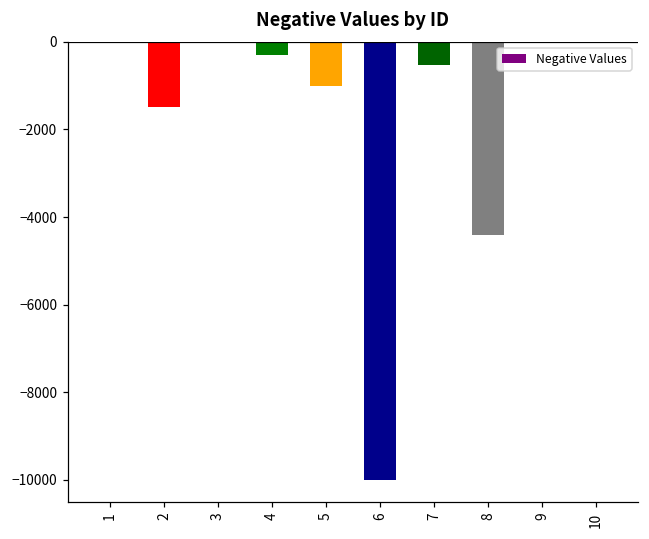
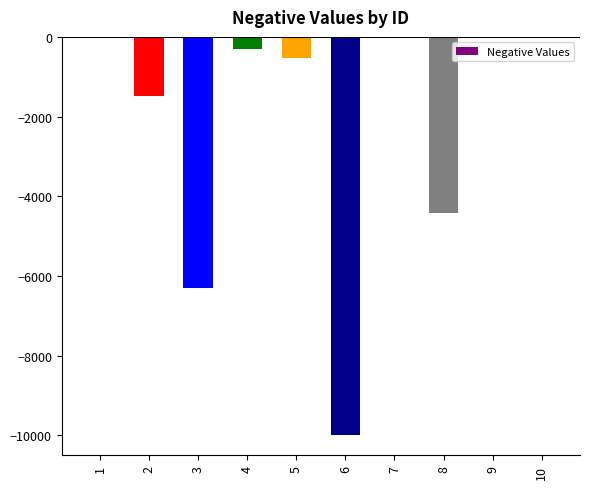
3: 0 -> -6300
5: -1000 -> -500
7: -500 -> 0
